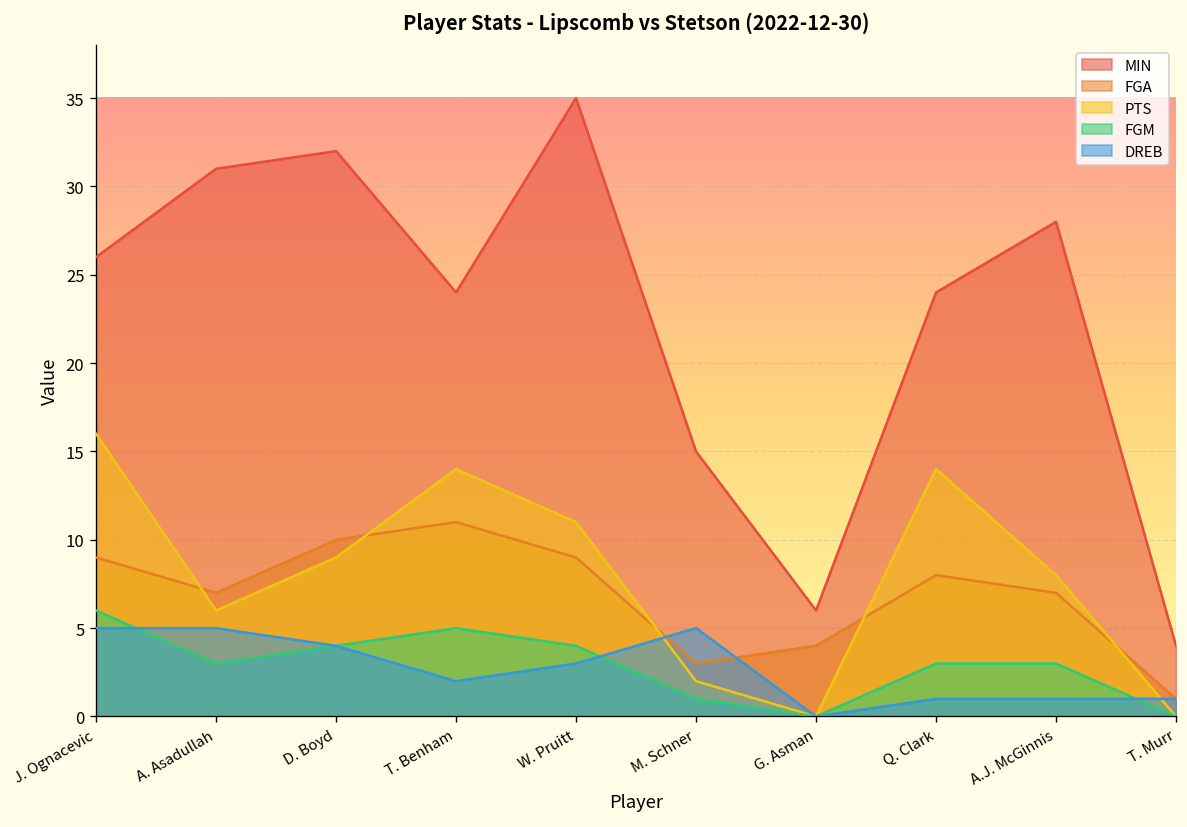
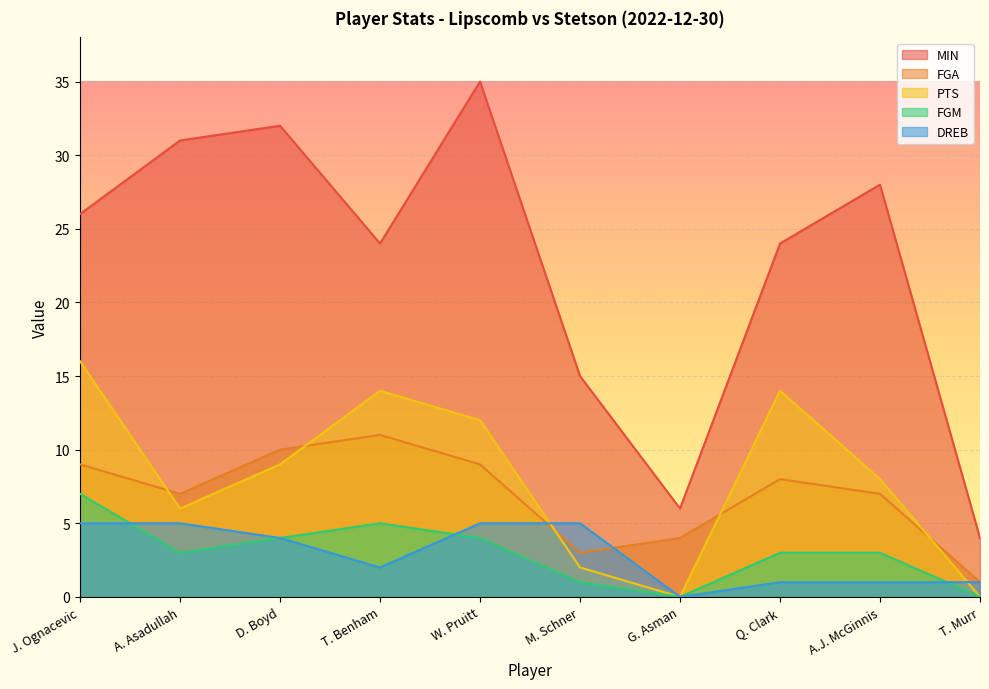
FGM, J. Ognacevic: 6 -> 7
PTS, W. Pruitt: 11 -> 12
DREB, W. Pruitt: 3 -> 5
